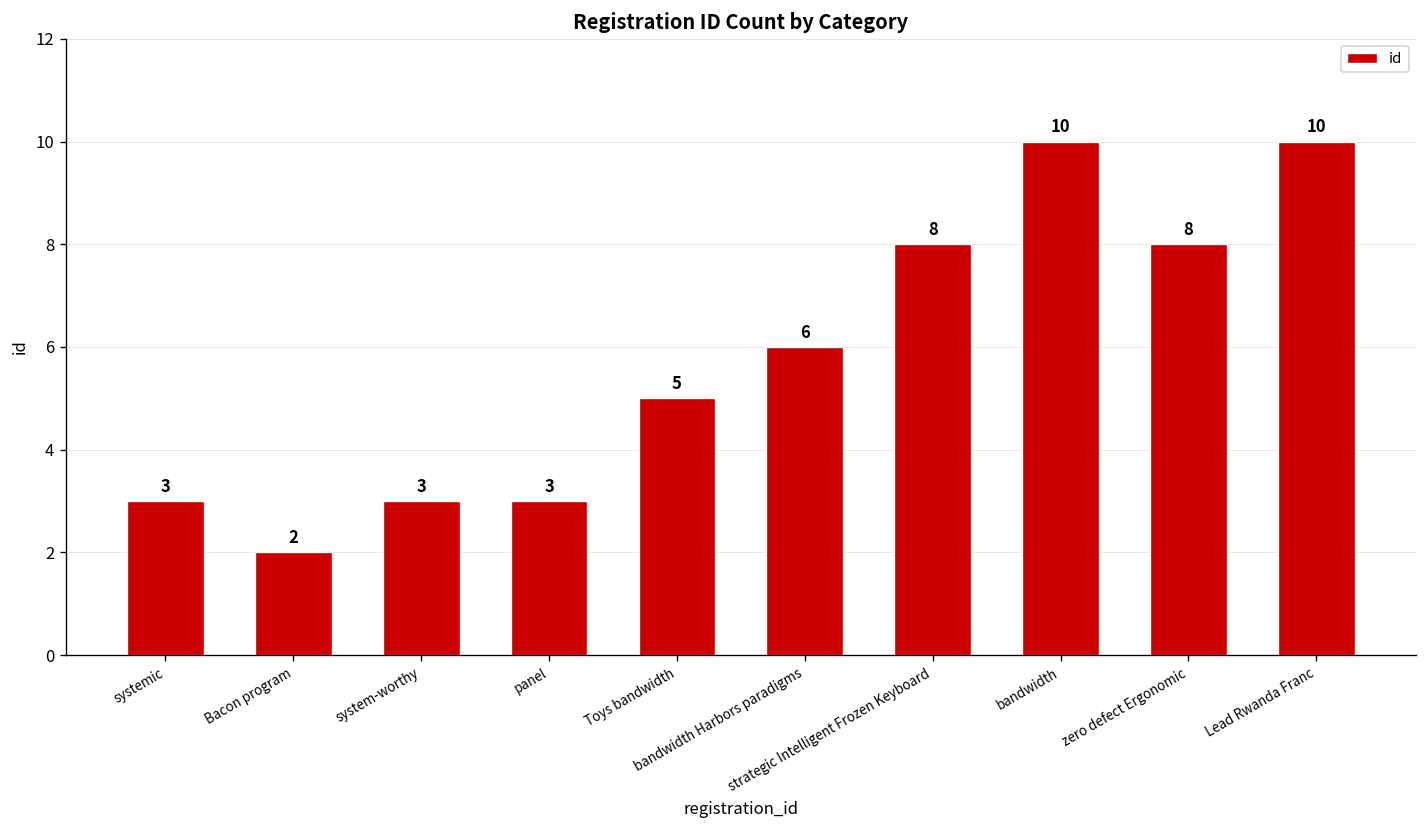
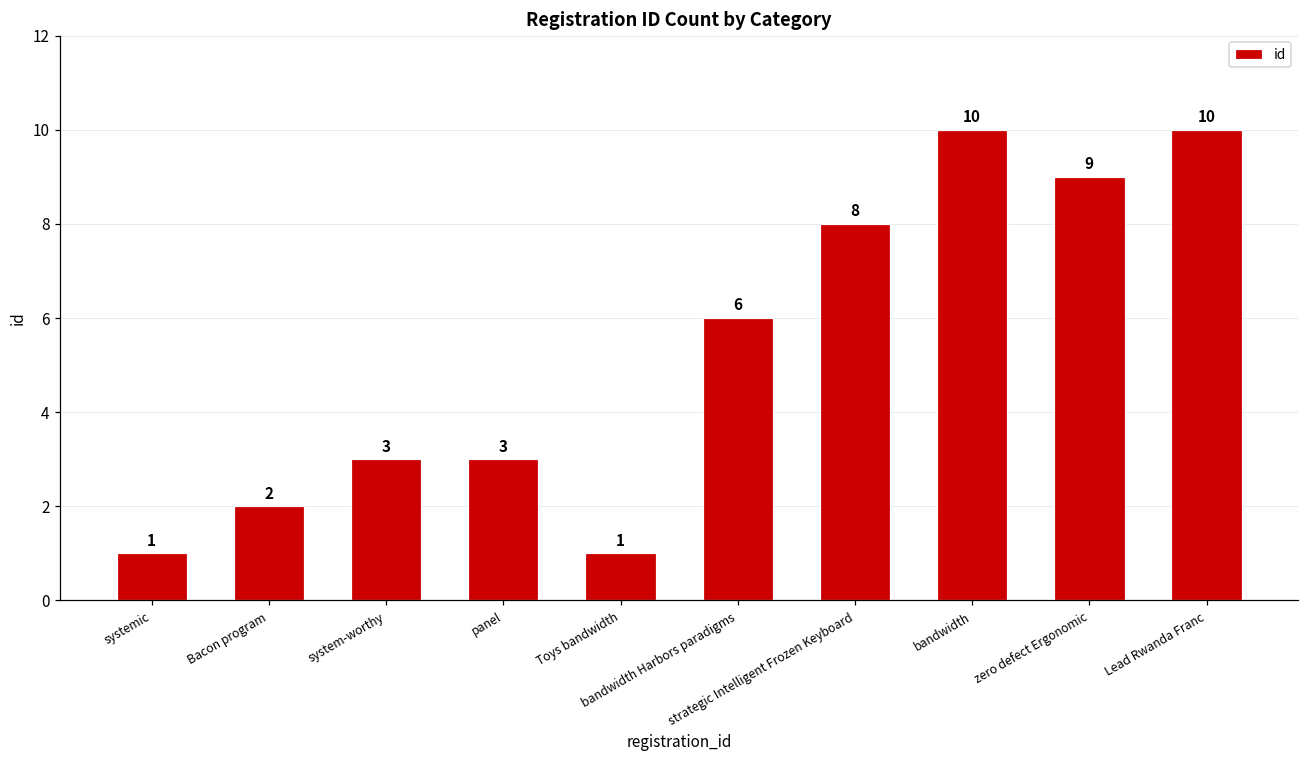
systemic: 3 -> 1
Toys bandwidth: 5 -> 1
zero defect Ergonomic: 8 -> 9
